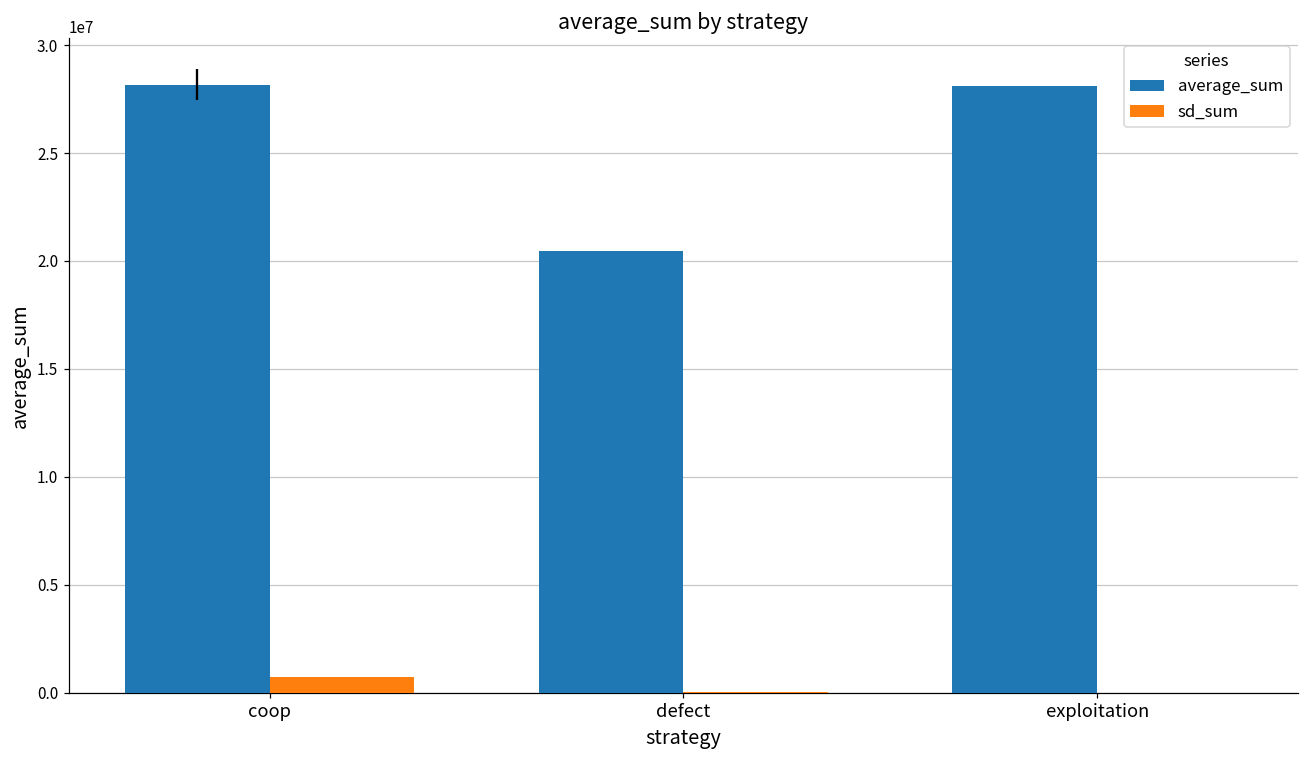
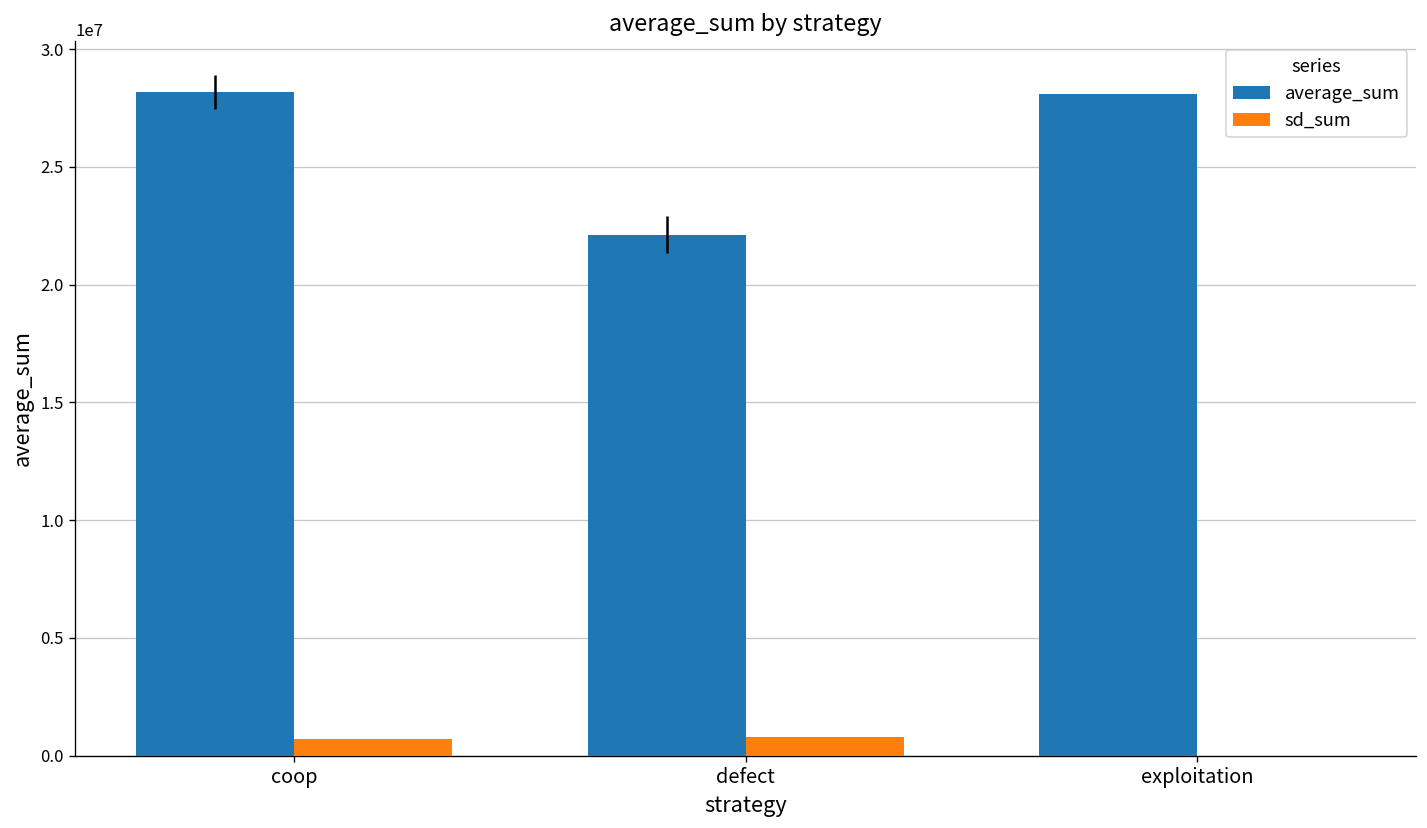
average_sum, defect: 20500000 -> 22100000
sd_sum, defect: 0 -> 800000
